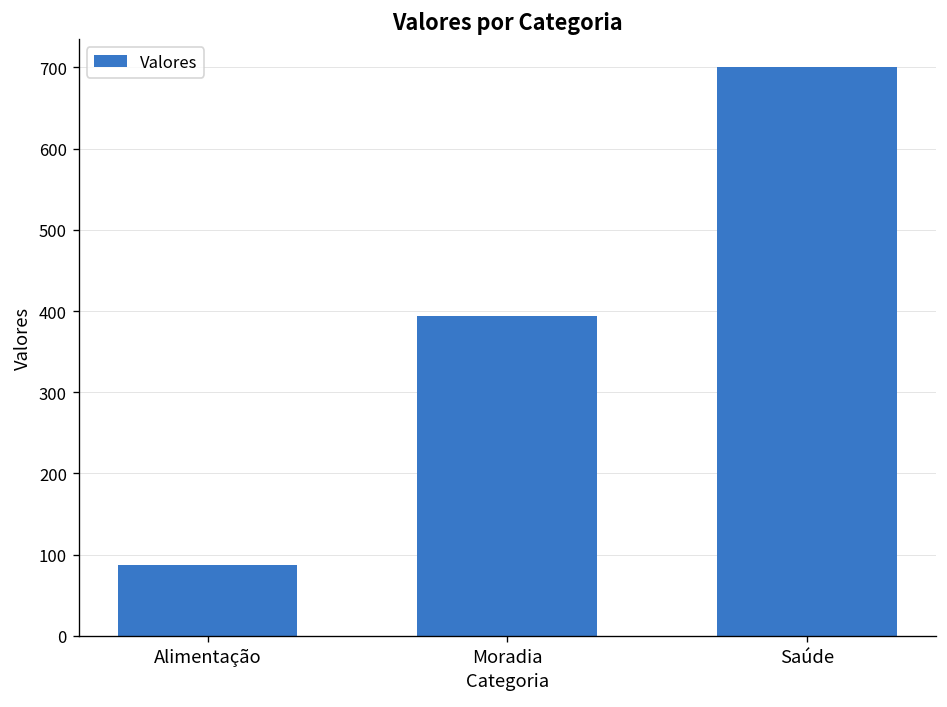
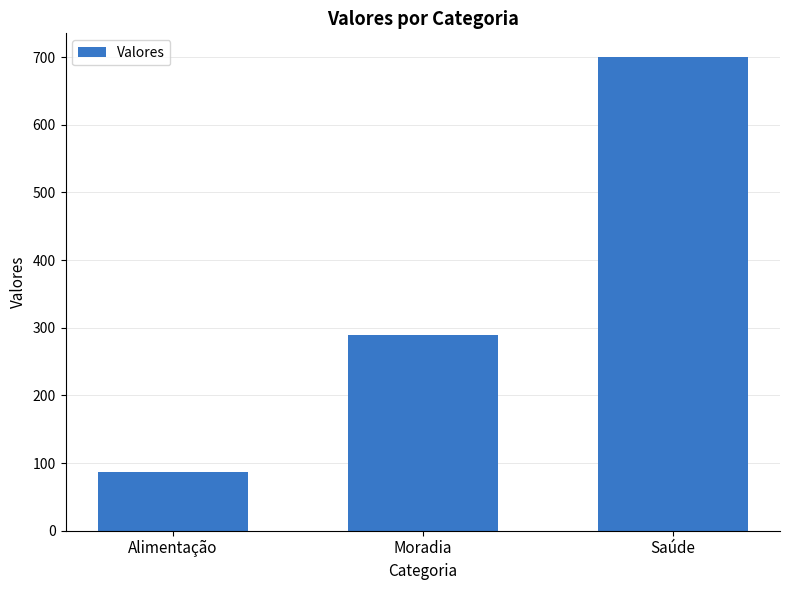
Moradia: 390 -> 290
